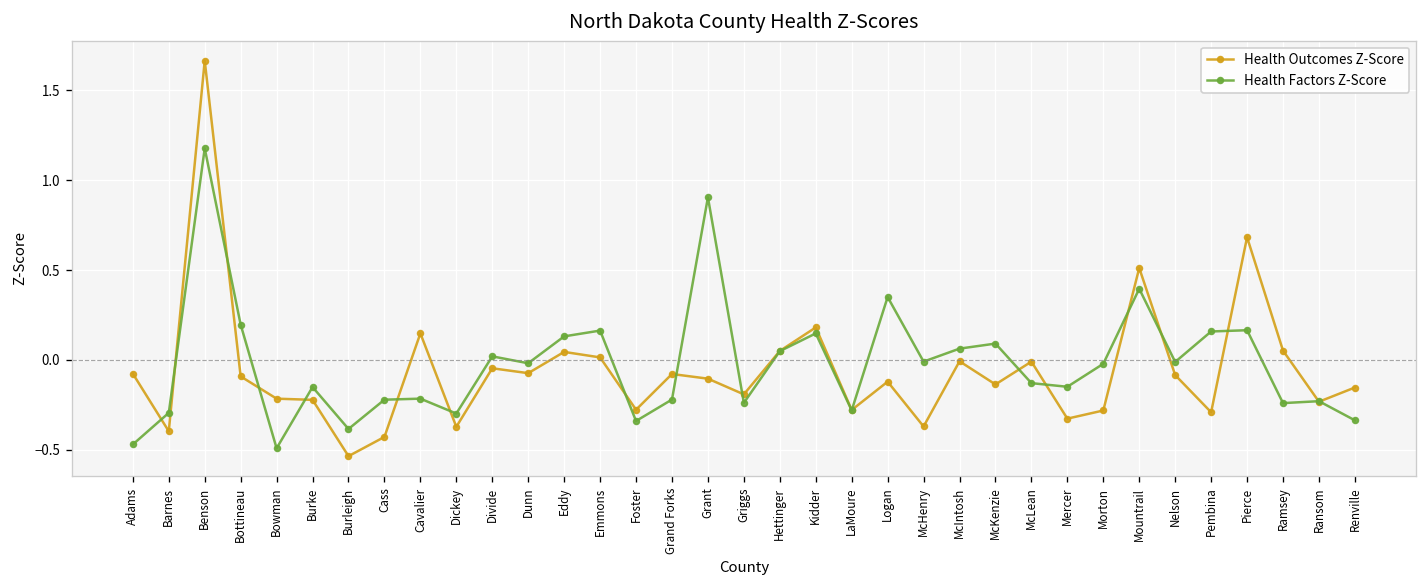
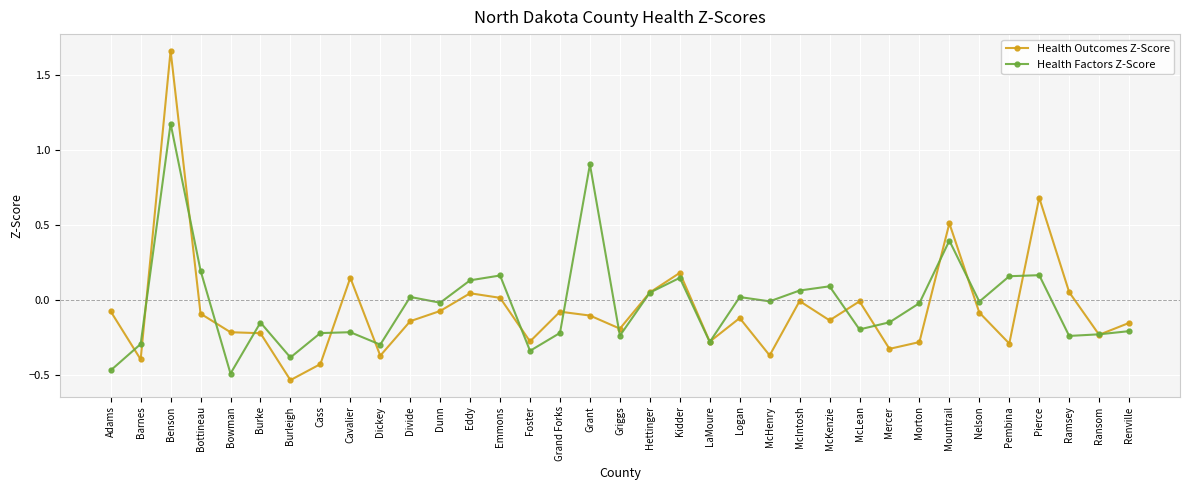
Health Outcomes Z-Score, Divide: -0.05 -> -0.14
Health Factors Z-Score, Logan: 0.35 -> 0.02
Health Factors Z-Score, McLean: -0.13 -> -0.20
Health Factors Z-Score, Renville: -0.34 -> -0.21
